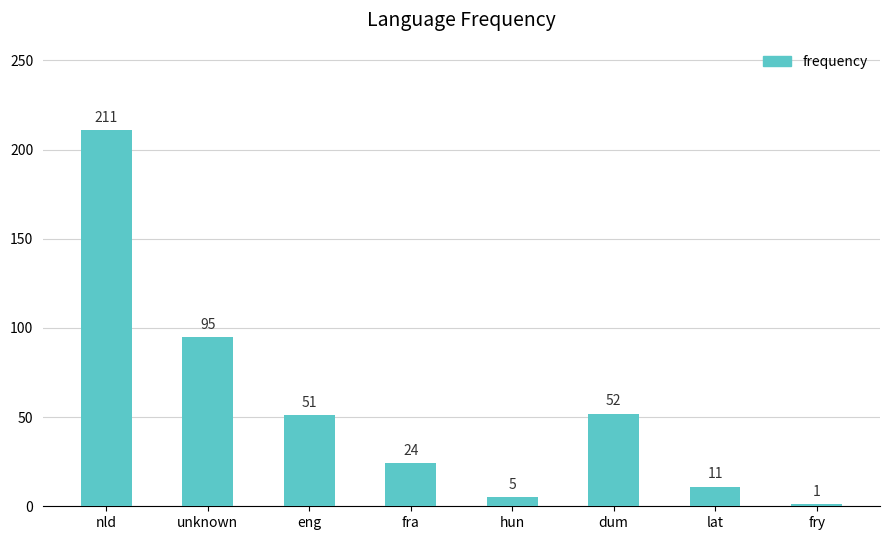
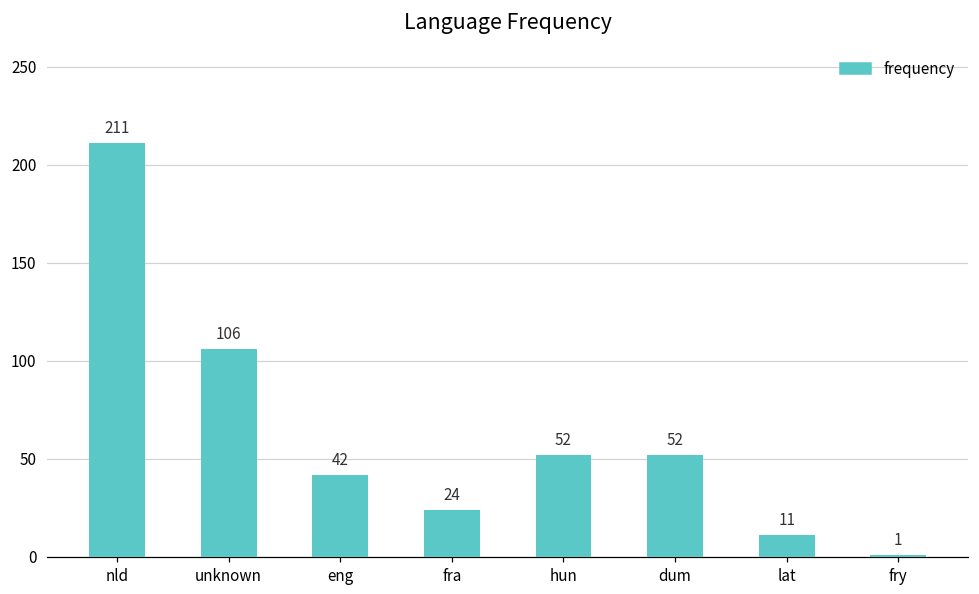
unknown: 95 -> 106
eng: 51 -> 42
hun: 5 -> 52
